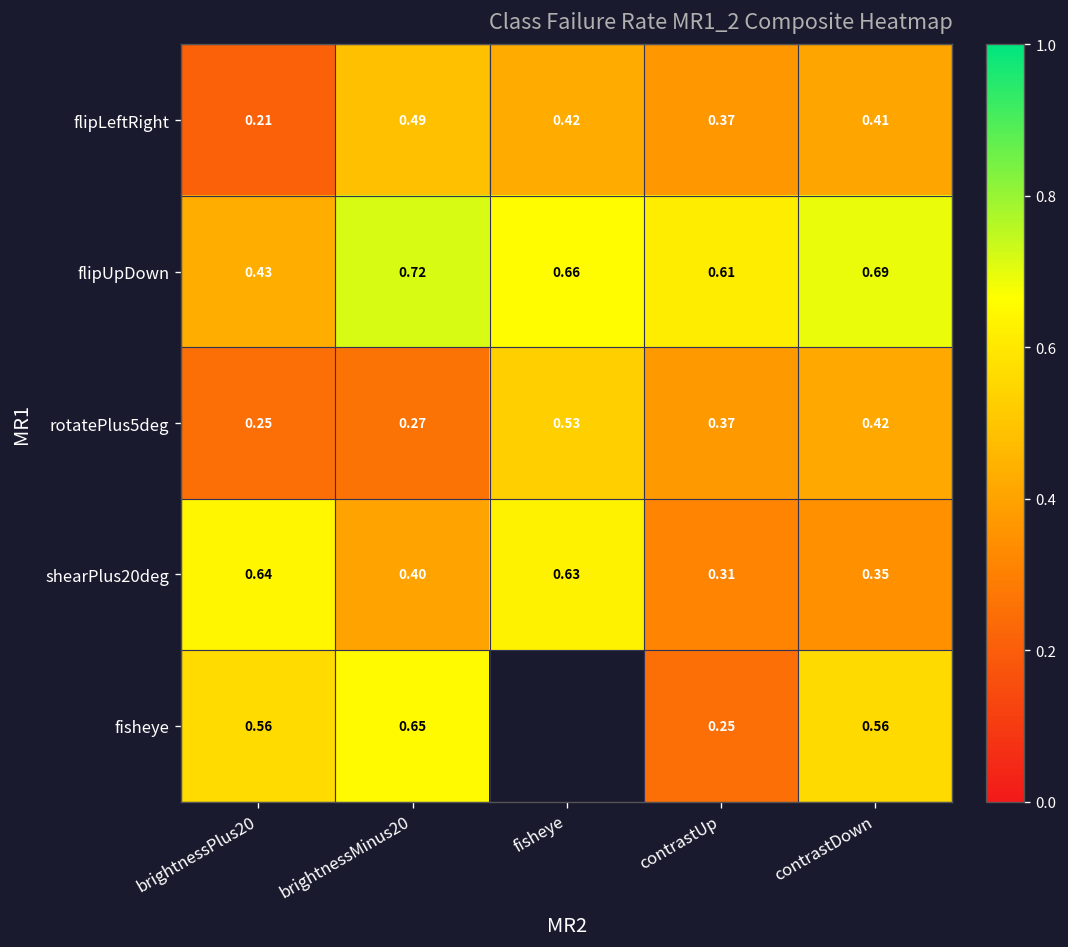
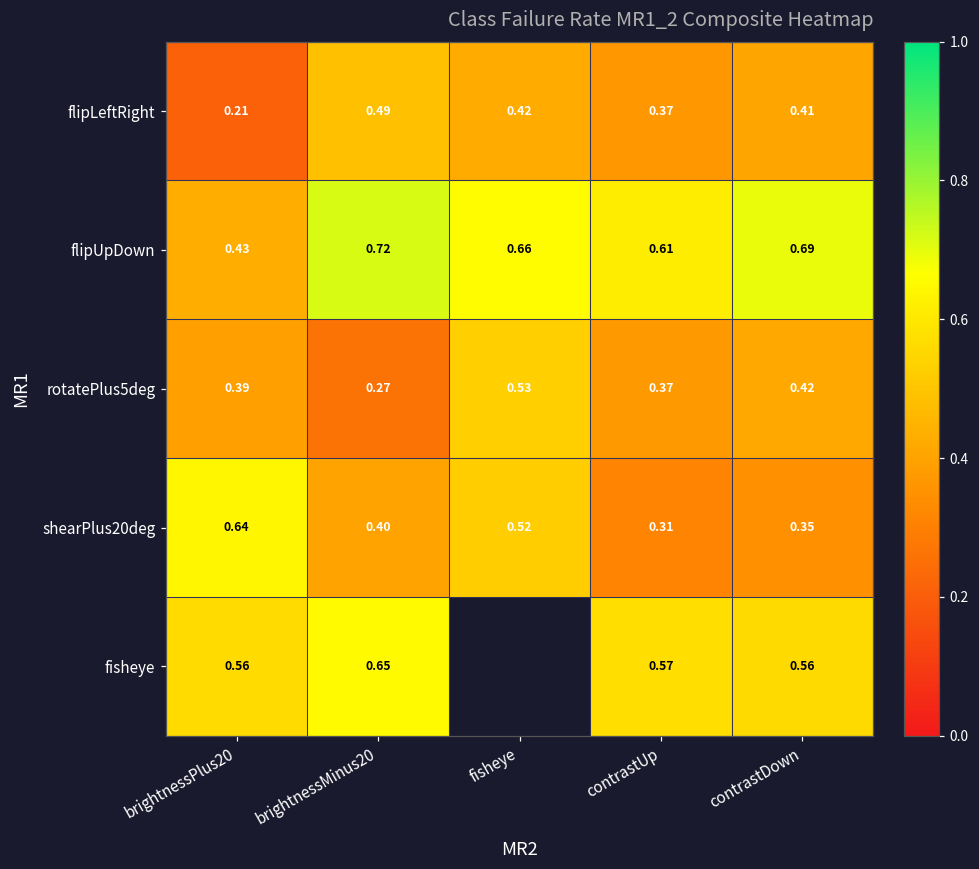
rotatePlus5deg, brightnessPlus20: 0.25 -> 0.39
shearPlus20deg, fisheye: 0.63 -> 0.52
fisheye, contrastUp: 0.25 -> 0.57
